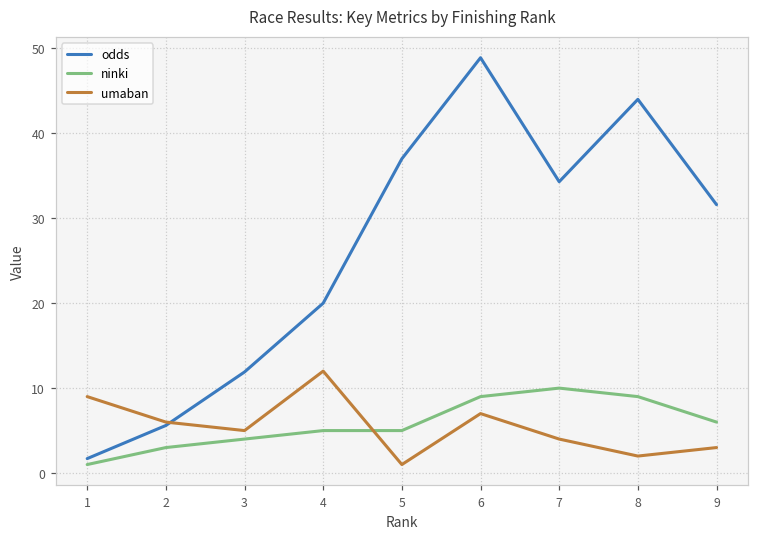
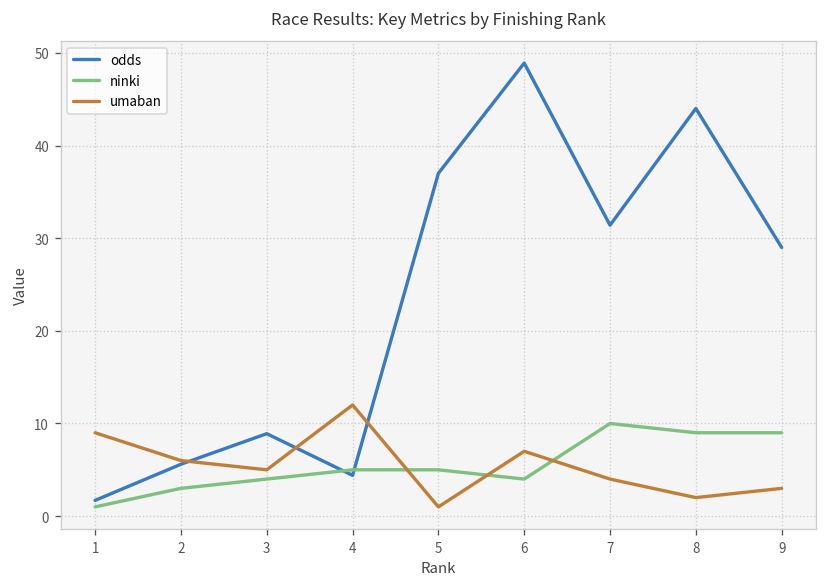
odds, 3: 12 -> 9
odds, 4: 20 -> 4
ninki, 6: 9 -> 4
odds, 7: 34 -> 31
odds, 9: 32 -> 29
ninki, 9: 6 -> 9
